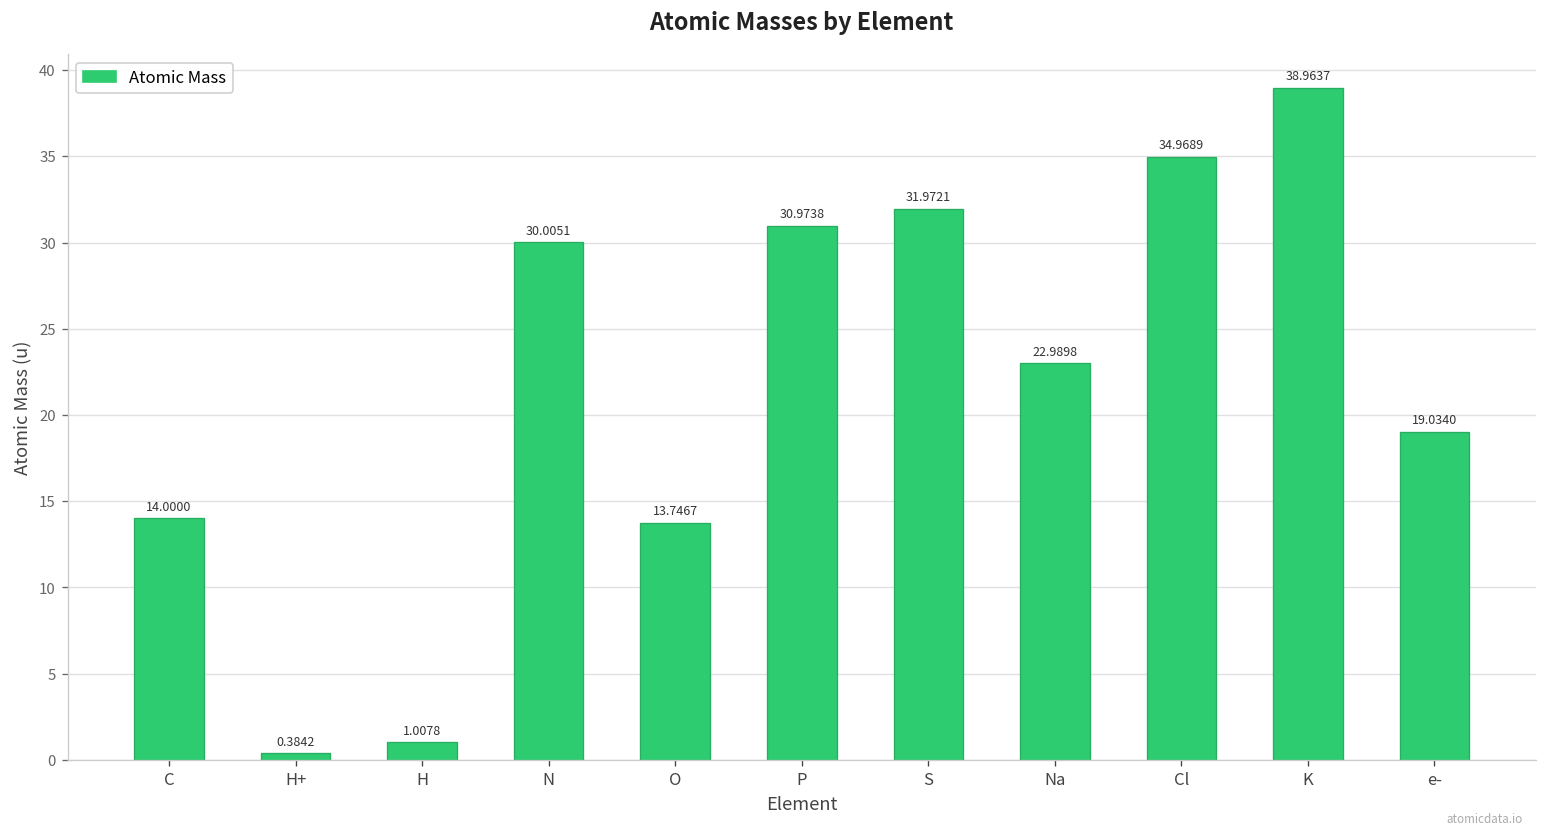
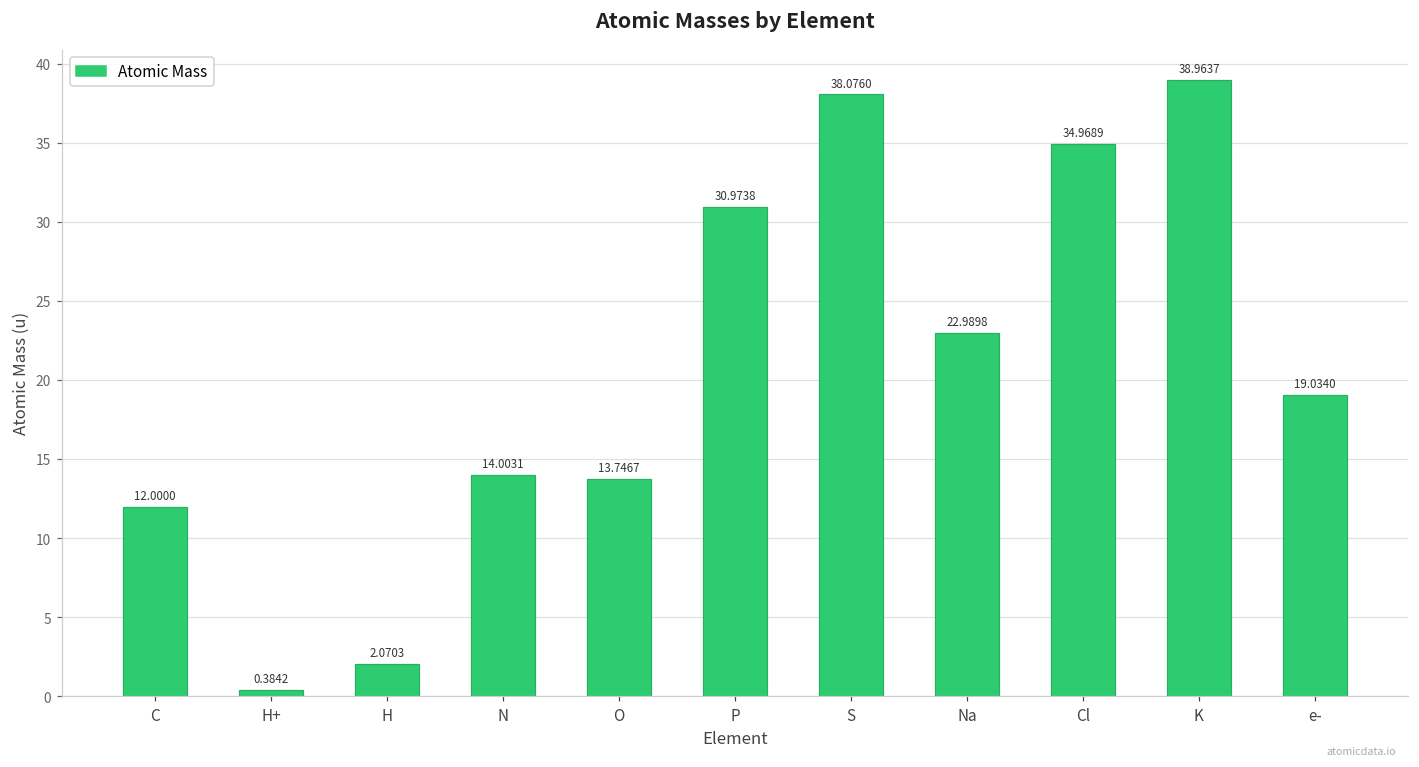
C: 14.0000 -> 12.0000
H: 1.0078 -> 2.0703
N: 30.0051 -> 14.0031
S: 31.9721 -> 38.0760
